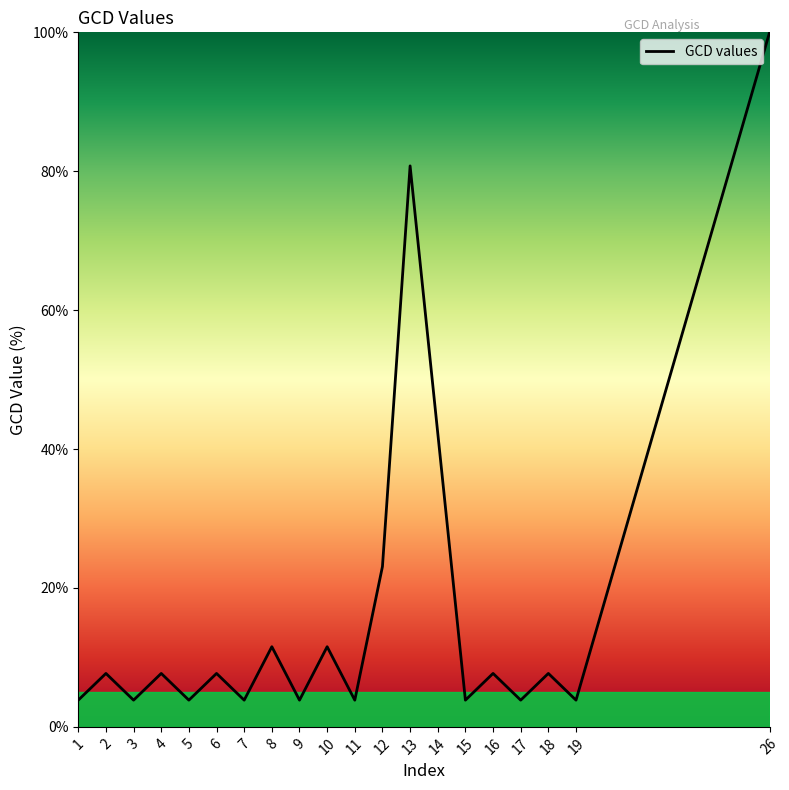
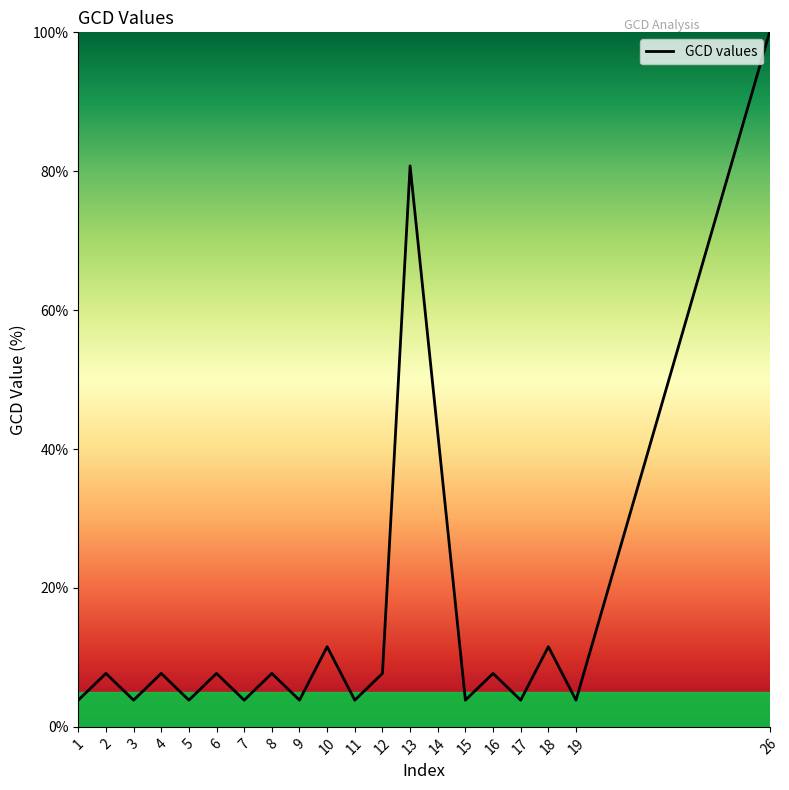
8: 12% -> 8%
12: 23% -> 8%
18: 8% -> 12%
